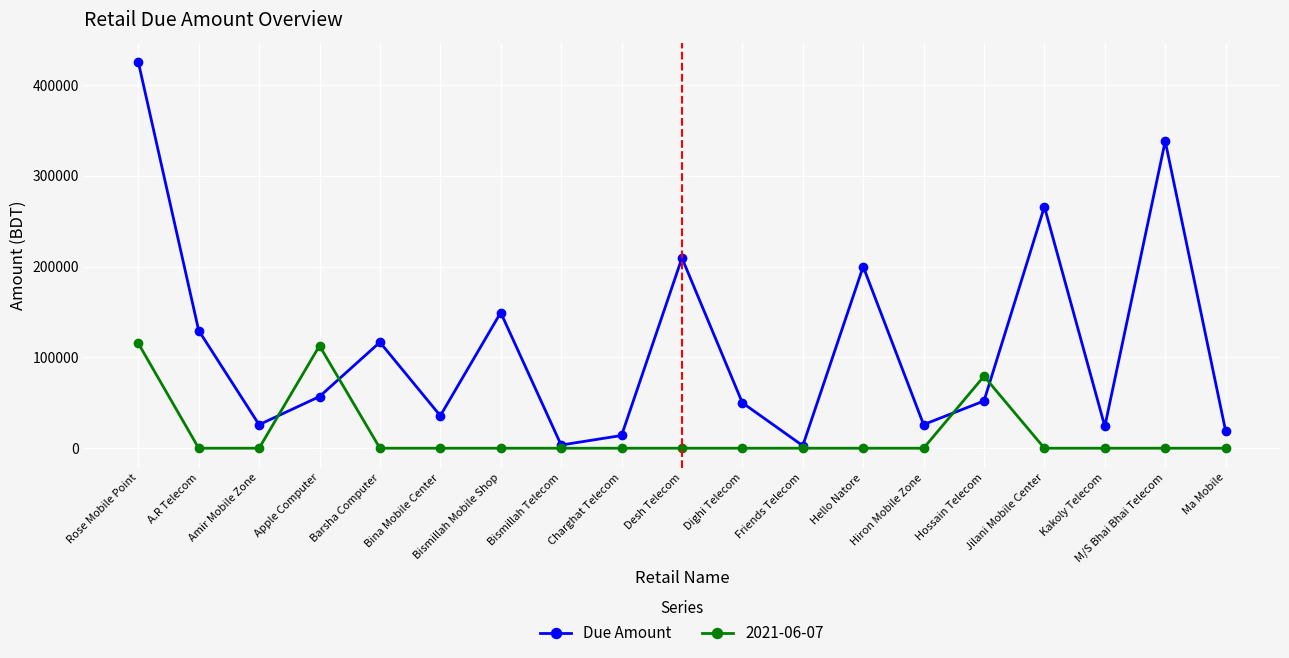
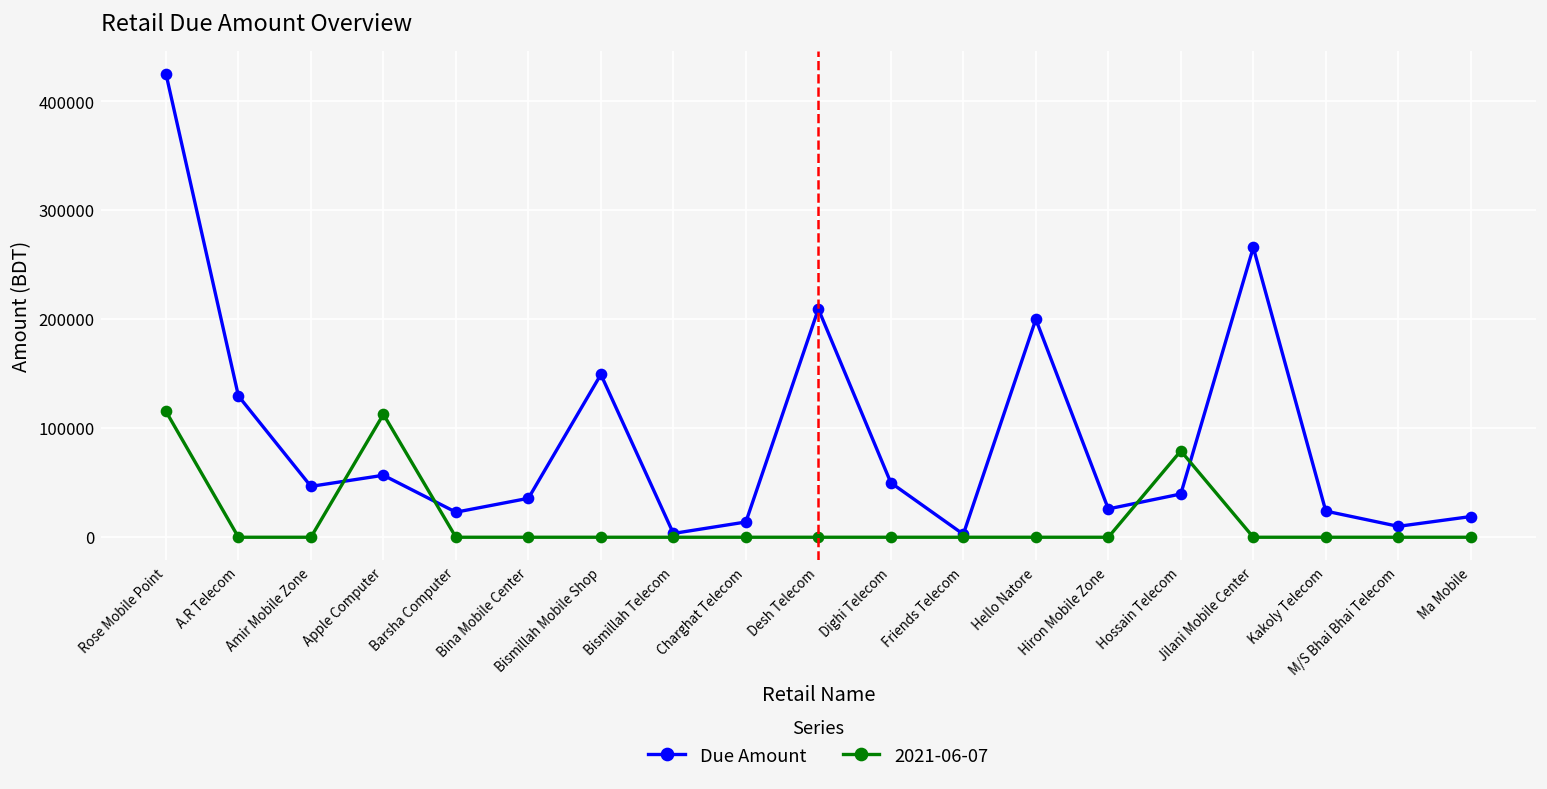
Due Amount, Amir Mobile Zone: 30000 -> 50000
Due Amount, Barsha Computer: 120000 -> 20000
Due Amount, Hossain Telecom: 50000 -> 40000
Due Amount, M/S Bhai Bhai Telecom: 340000 -> 10000
